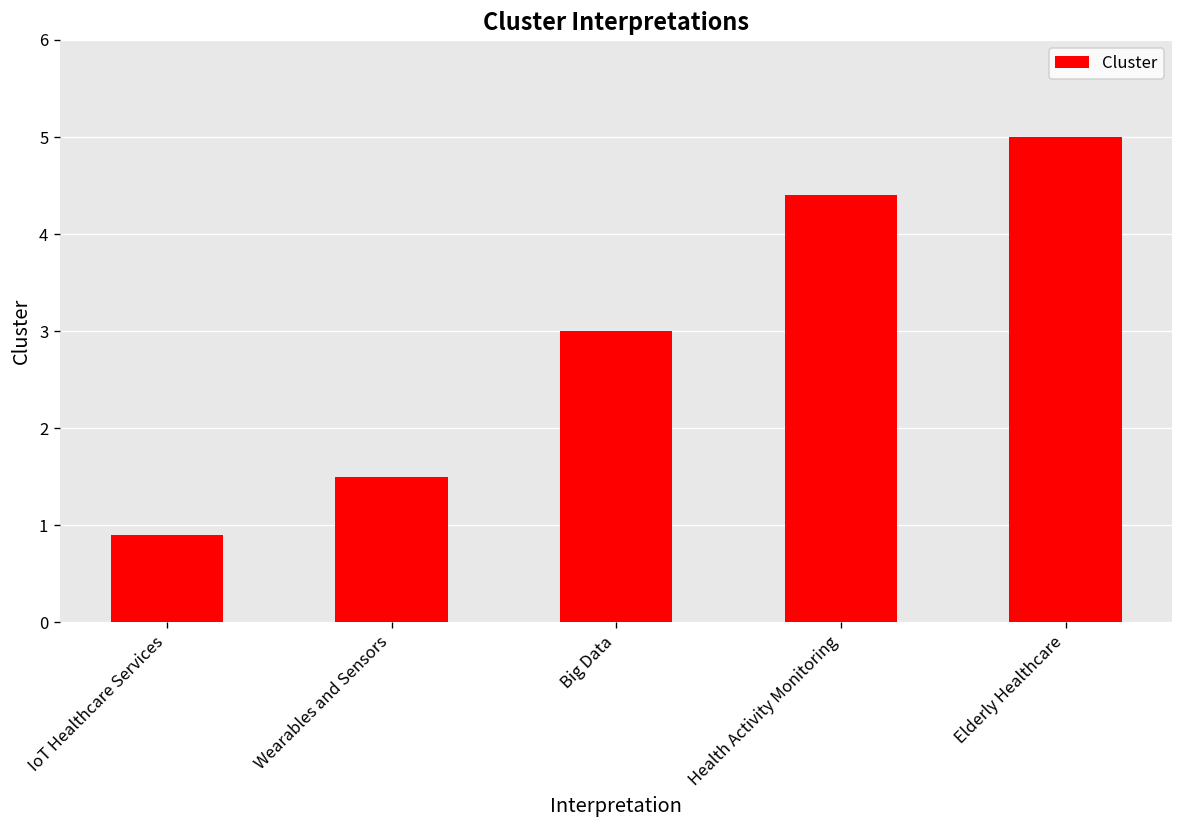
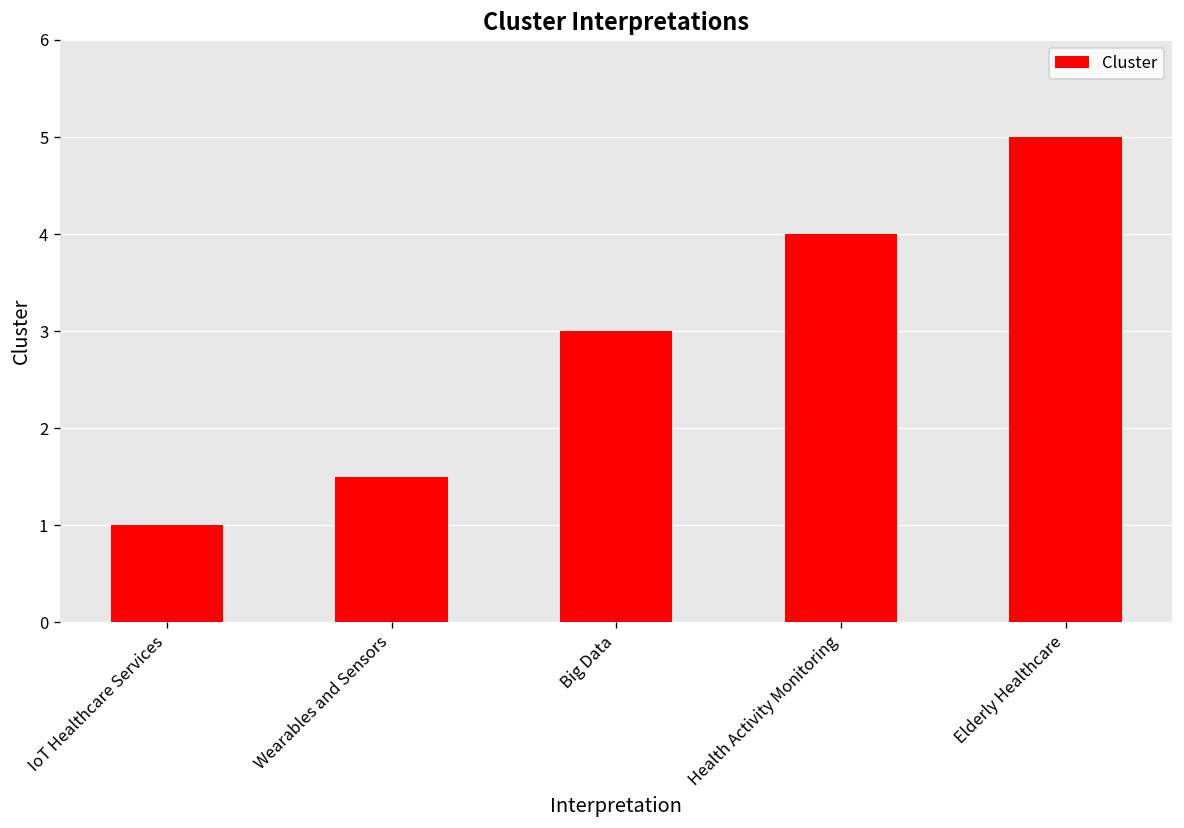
IoT Healthcare Services: 0.9 -> 1.0
Health Activity Monitoring: 4.4 -> 4.0
